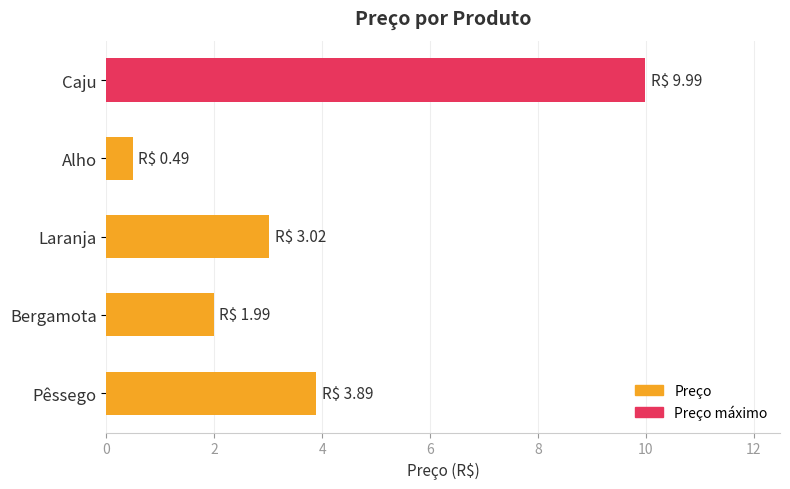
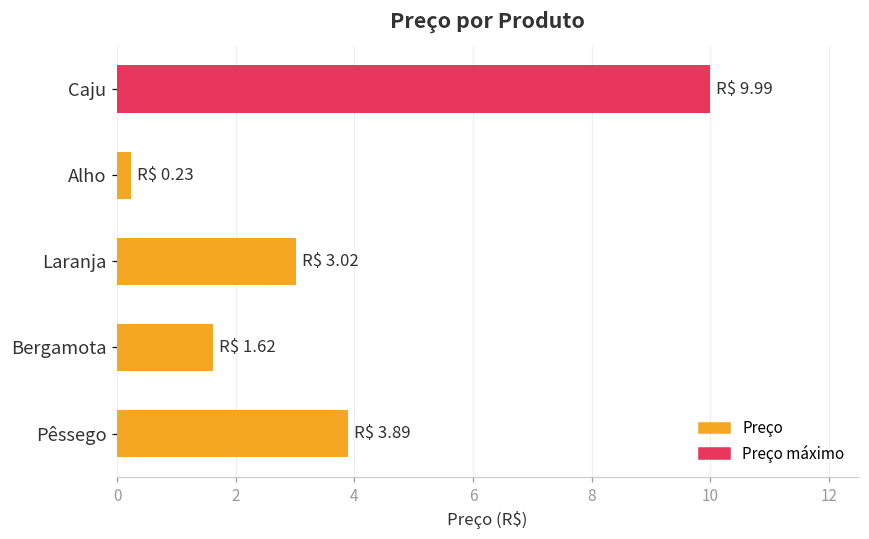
Alho: 0.49 -> 0.23
Bergamota: 1.99 -> 1.62
